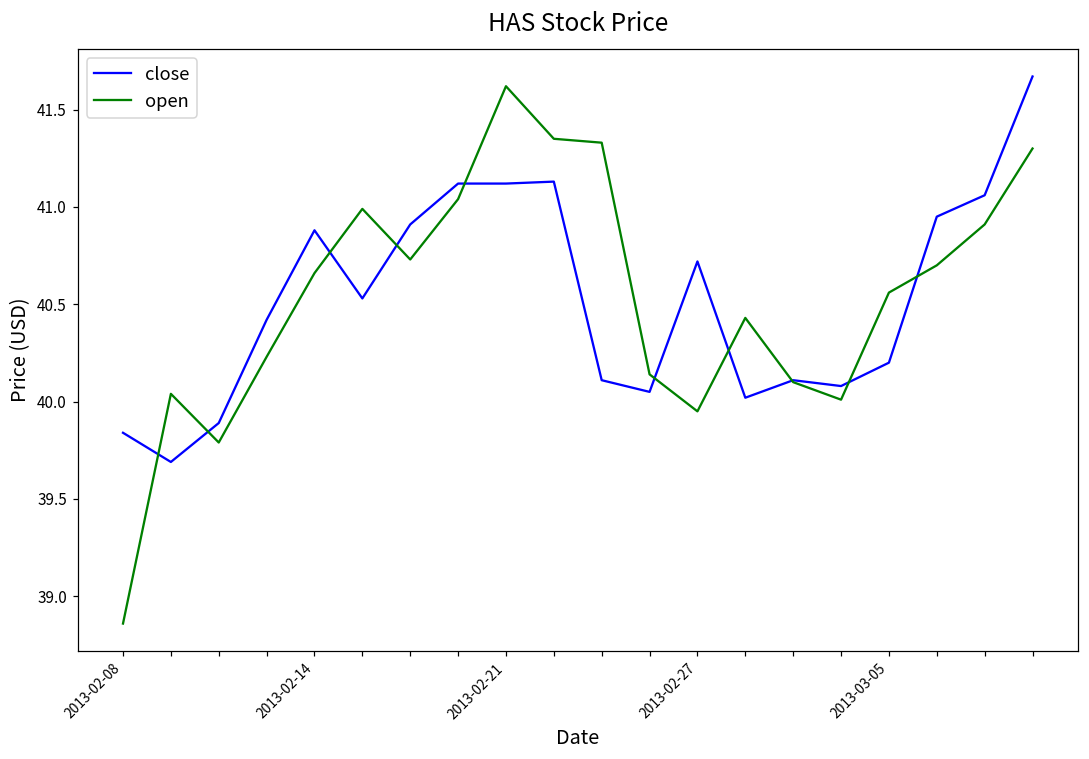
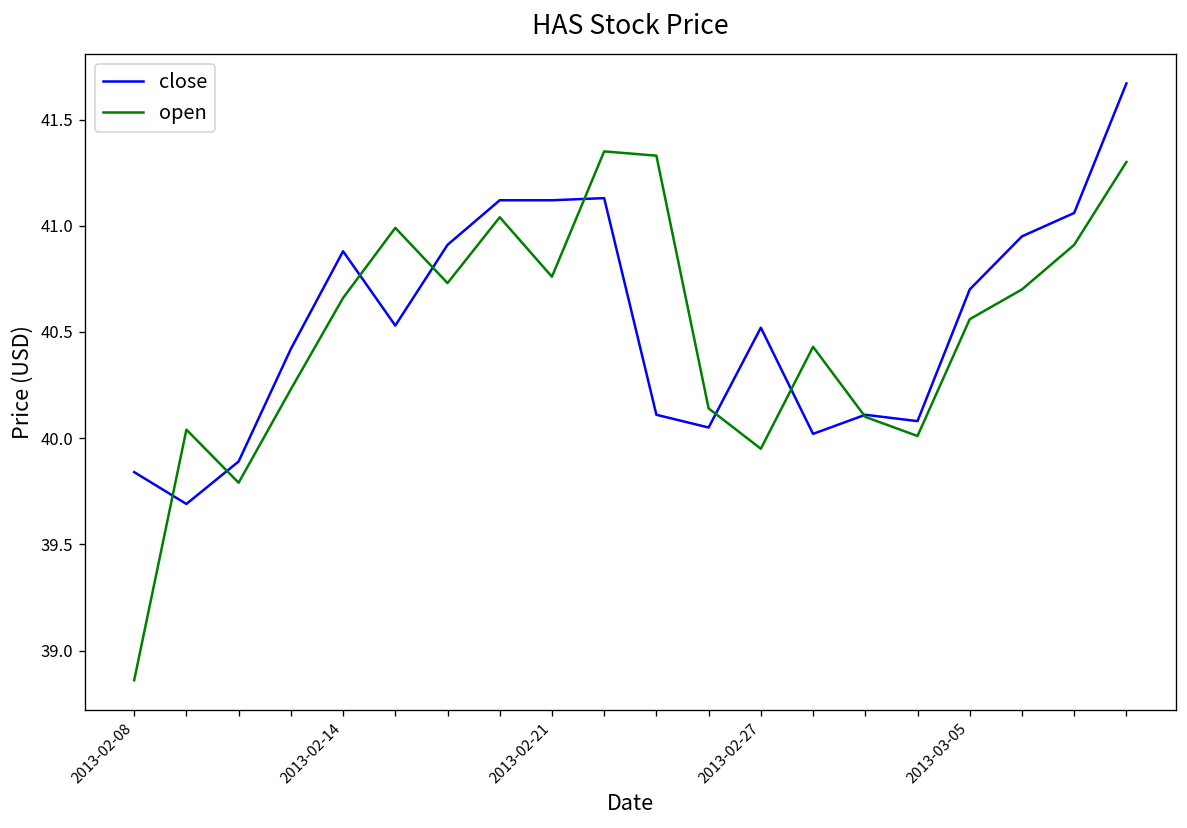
open, 2013-02-21: 41.62 -> 40.76
close, 2013-02-27: 40.72 -> 40.52
close, 2013-03-05: 40.2 -> 40.7
